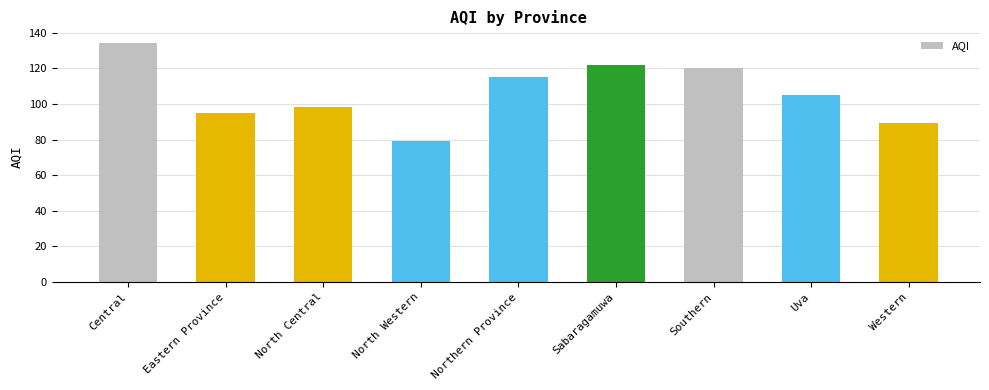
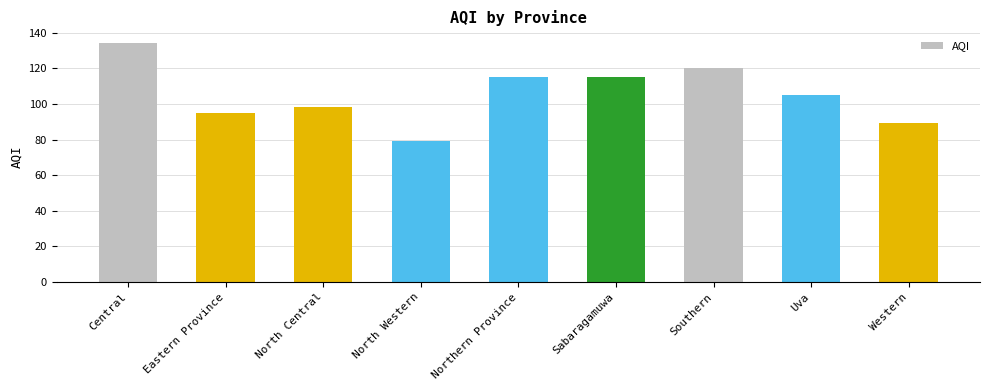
Sabaragamuwa: 122 -> 115
